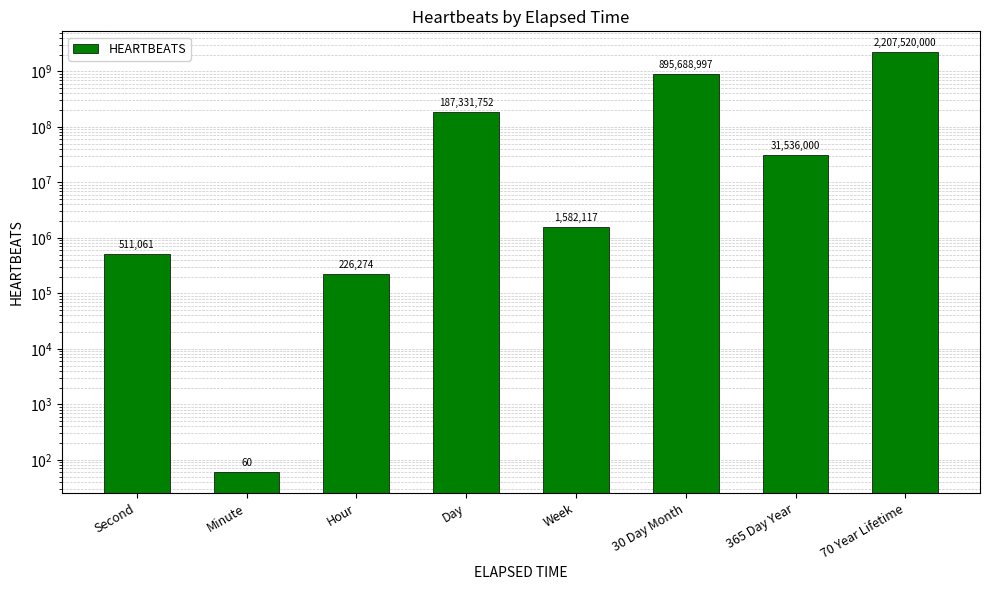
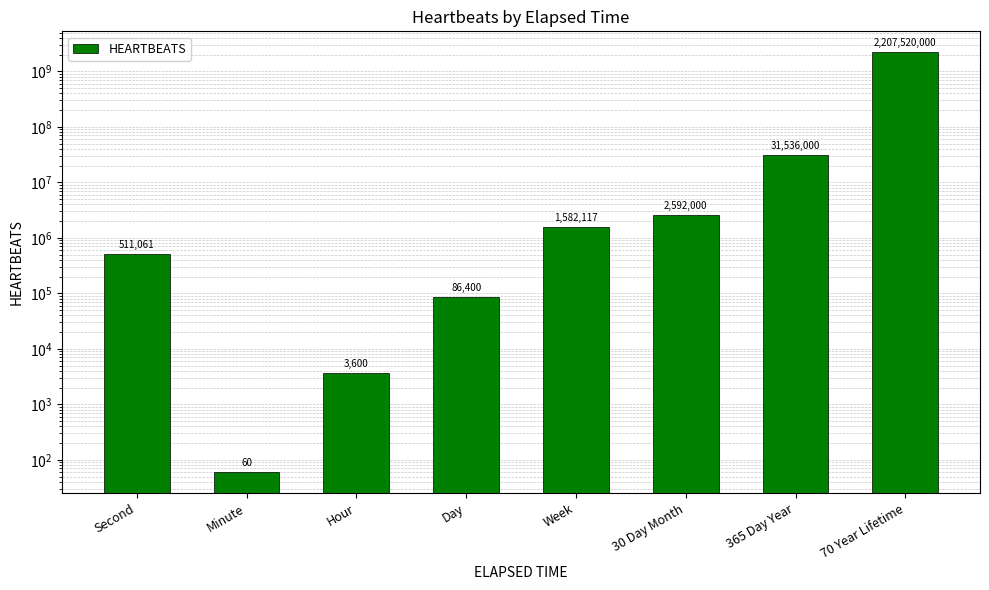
Hour: 226,274 -> 3,600
Day: 187,331,752 -> 86,400
30 Day Month: 895,688,997 -> 2,592,000
